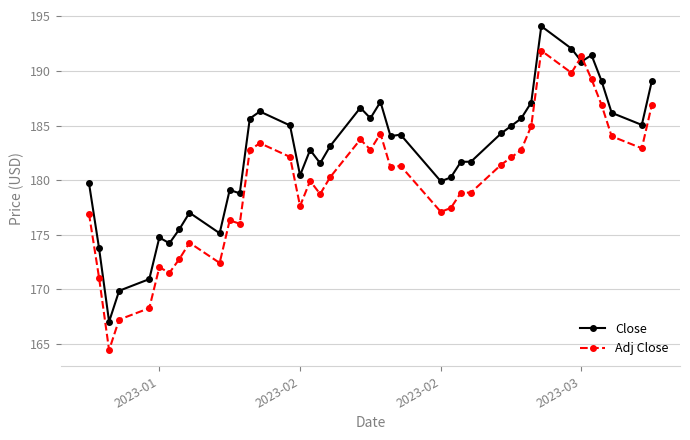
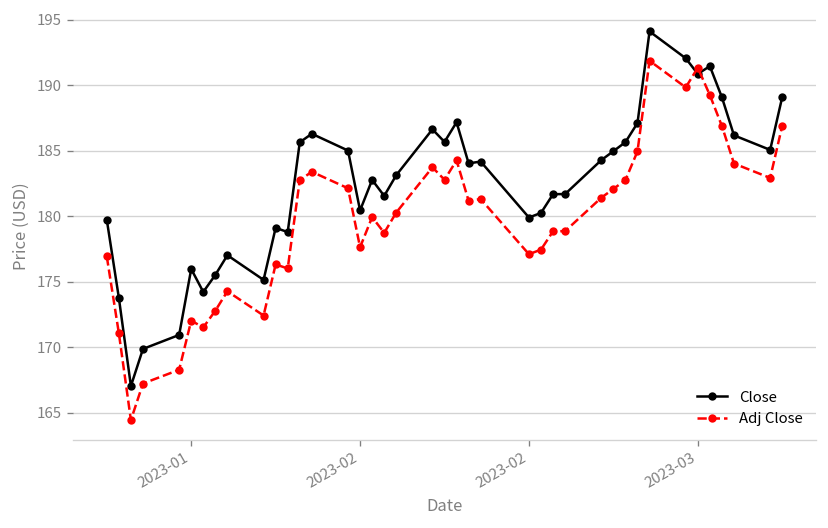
Close, 2023-01: 174.8 -> 176.0
